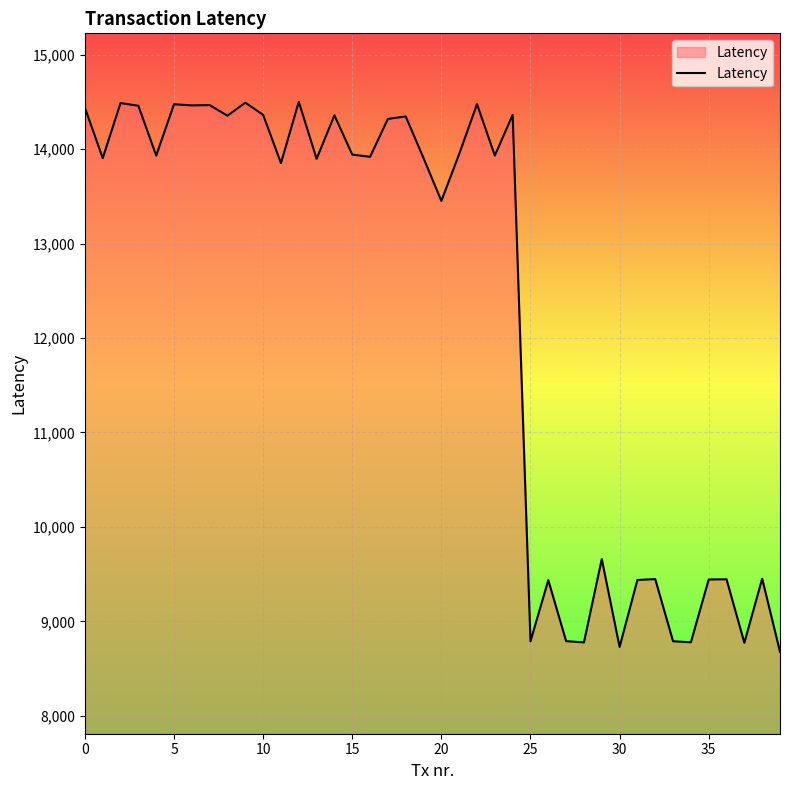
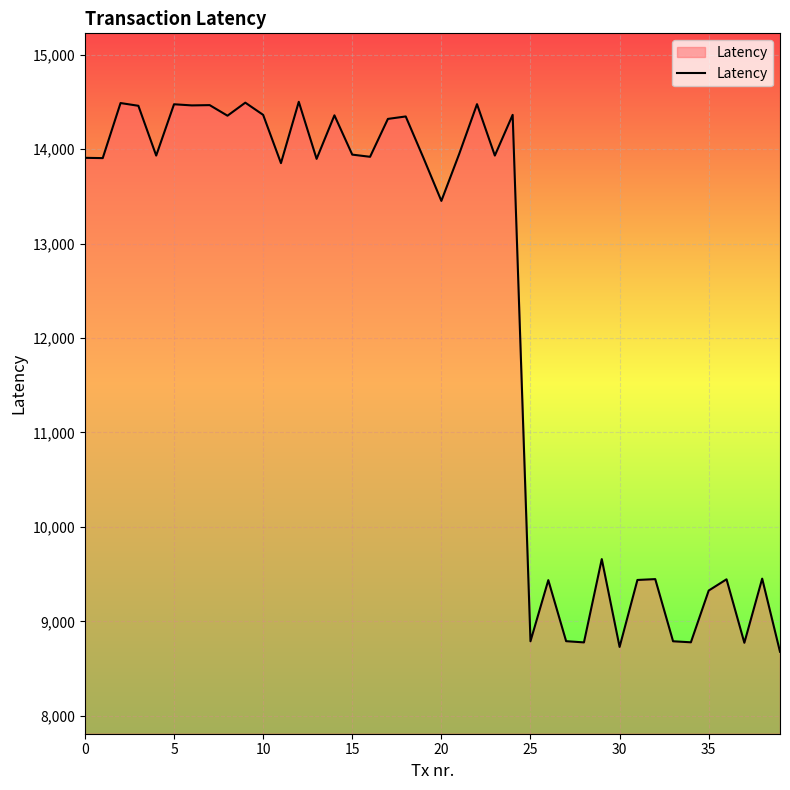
0: 14,400 -> 13,900
35: 9,400 -> 9,300
